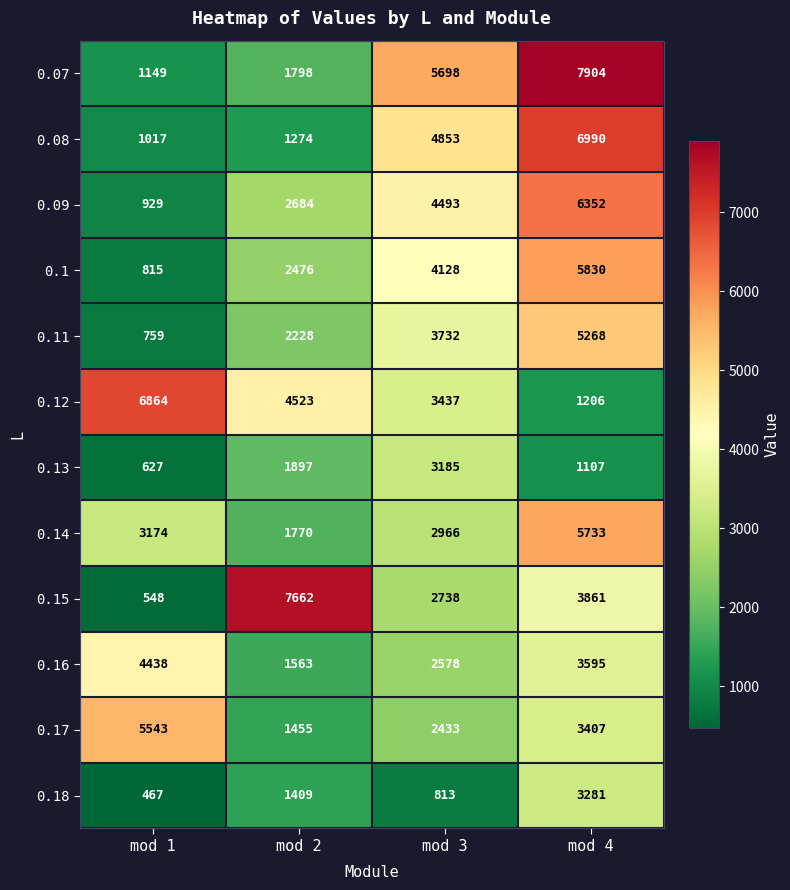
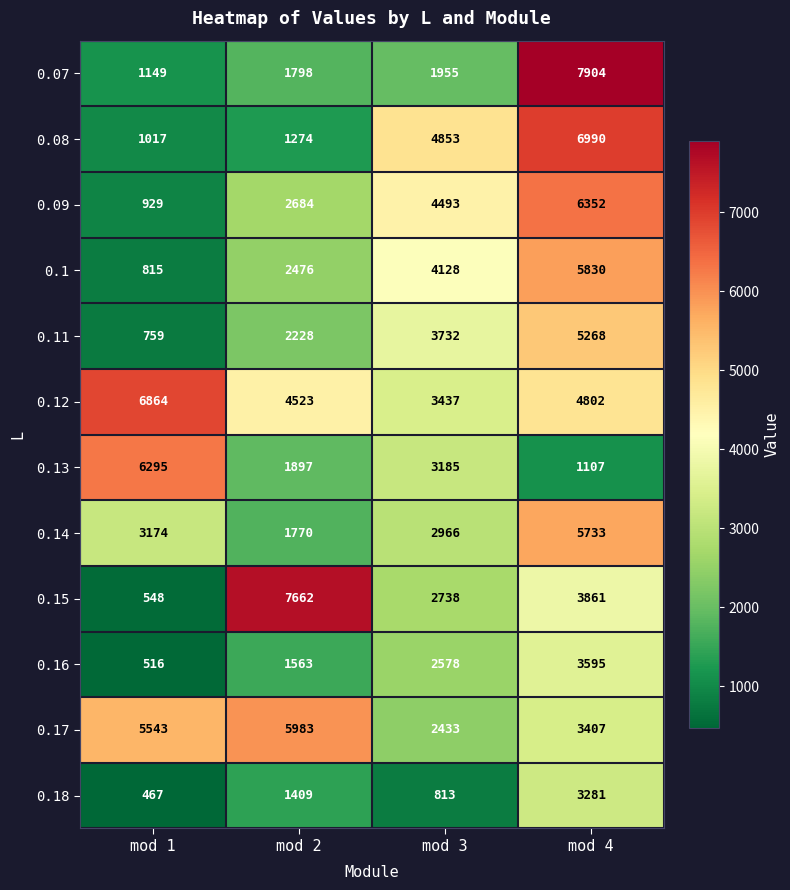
0.07, mod 3: 5698 -> 1955
0.12, mod 4: 1206 -> 4802
0.13, mod 1: 627 -> 6295
0.16, mod 1: 4438 -> 516
0.17, mod 2: 1455 -> 5983
